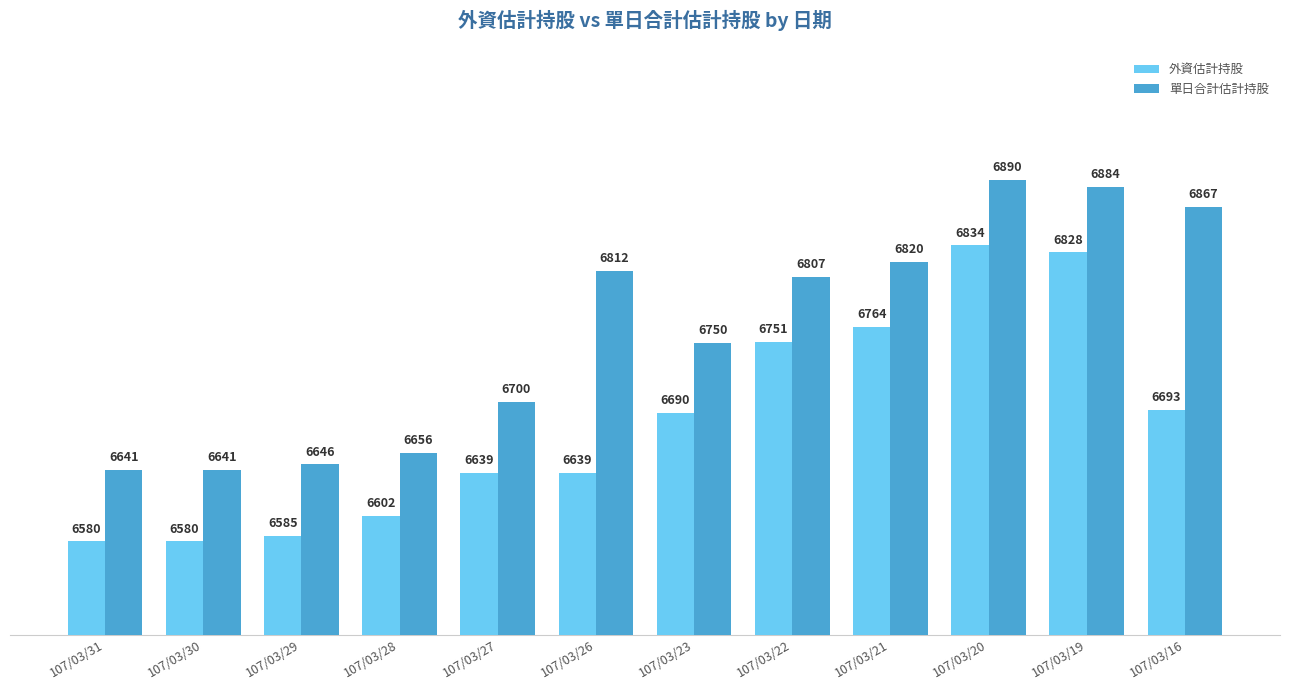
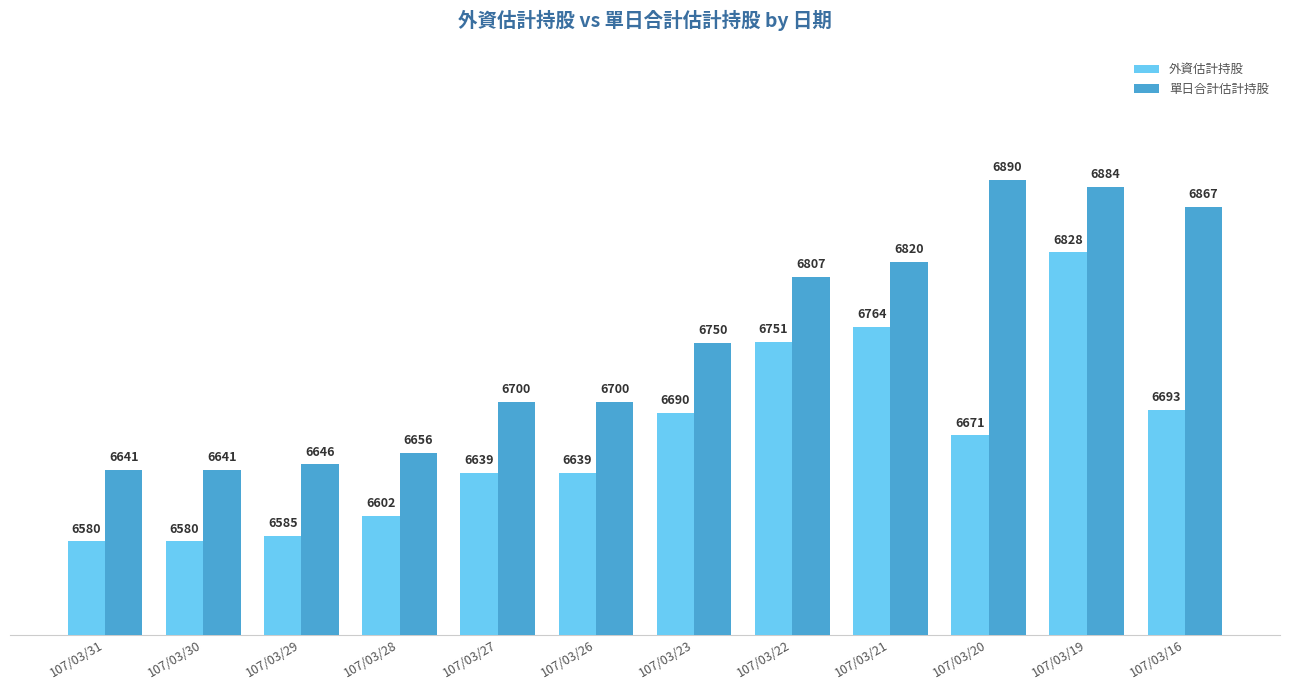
單日合計估計持股, 107/03/26: 6812 -> 6700
外資估計持股, 107/03/20: 6834 -> 6671
